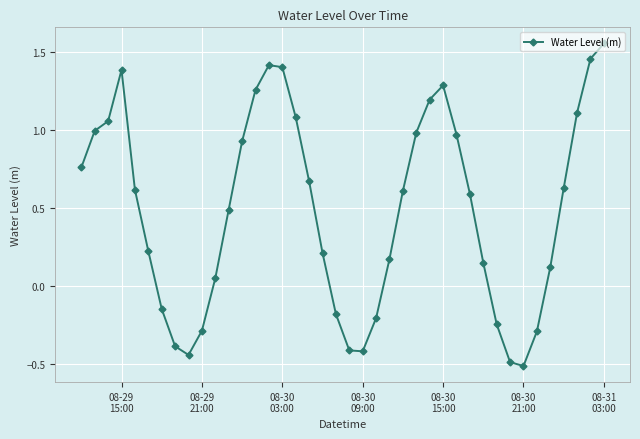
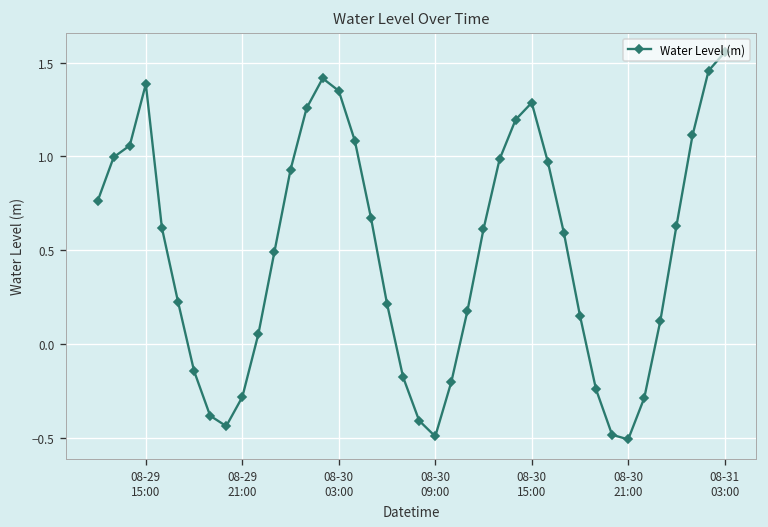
08-30 03:00: 1.40 -> 1.35
08-30 09:00: -0.42 -> -0.49
